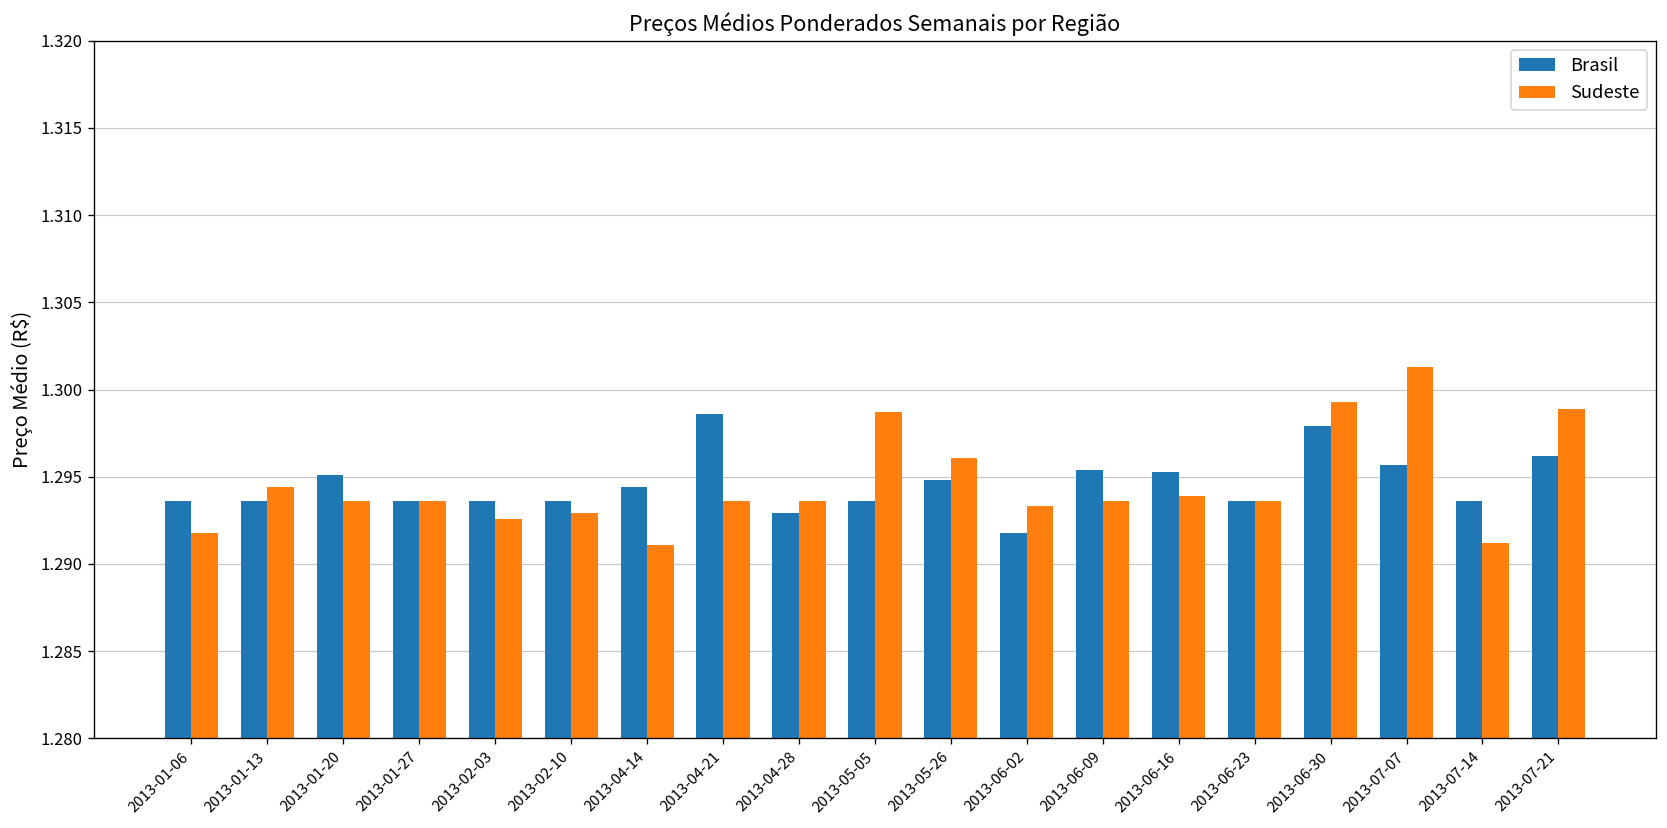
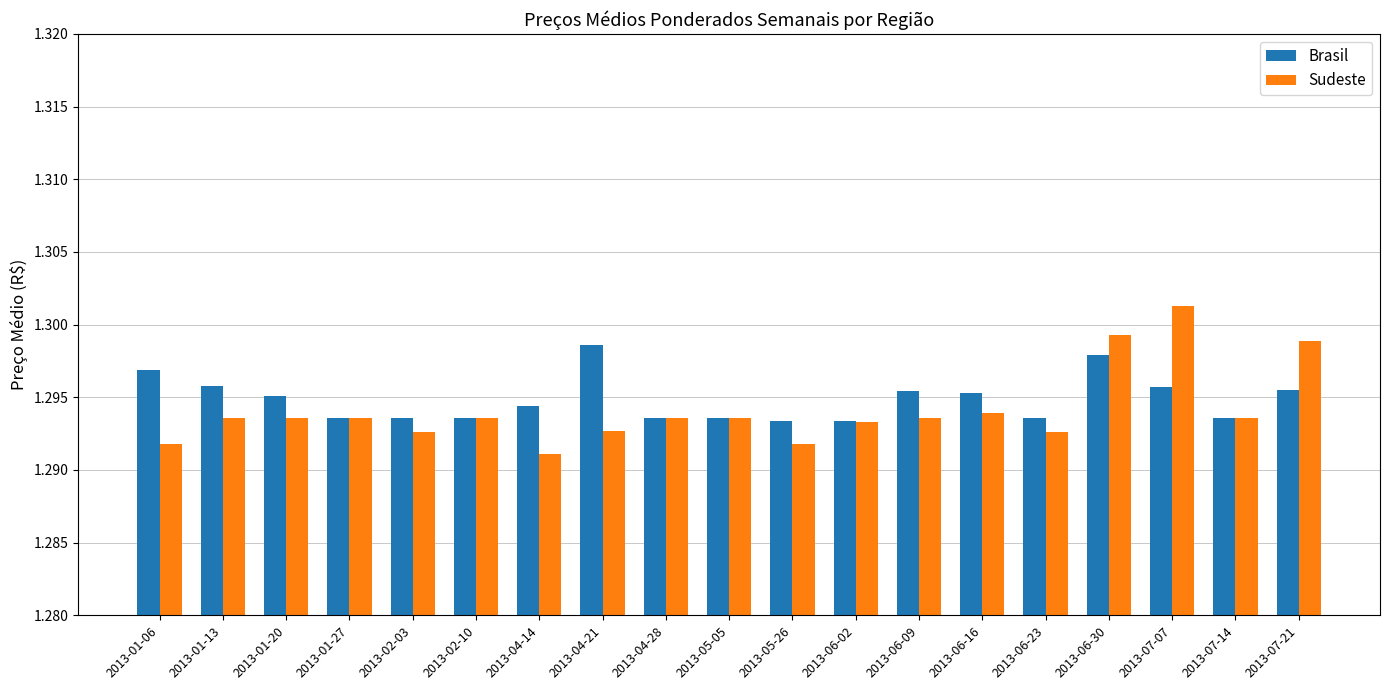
Brasil, 2013-01-06: 1.2936 -> 1.2969
Brasil, 2013-01-13: 1.2936 -> 1.2958
Sudeste, 2013-01-13: 1.2944 -> 1.2936
Sudeste, 2013-02-10: 1.2929 -> 1.2936
Sudeste, 2013-04-21: 1.2936 -> 1.2927
Brasil, 2013-04-28: 1.2929 -> 1.2936
Sudeste, 2013-05-05: 1.2987 -> 1.2936
Brasil, 2013-05-26: 1.2948 -> 1.2934
Sudeste, 2013-05-26: 1.2961 -> 1.2918
Brasil, 2013-06-02: 1.2918 -> 1.2934
Sudeste, 2013-06-23: 1.2936 -> 1.2926
Sudeste, 2013-07-14: 1.2912 -> 1.2936
Brasil, 2013-07-21: 1.2962 -> 1.2955
